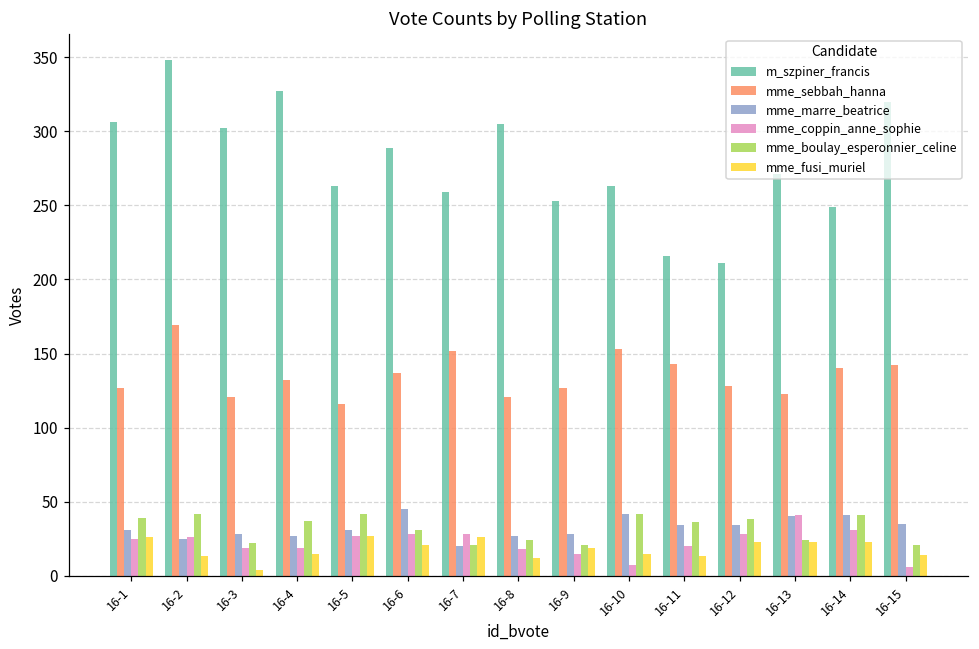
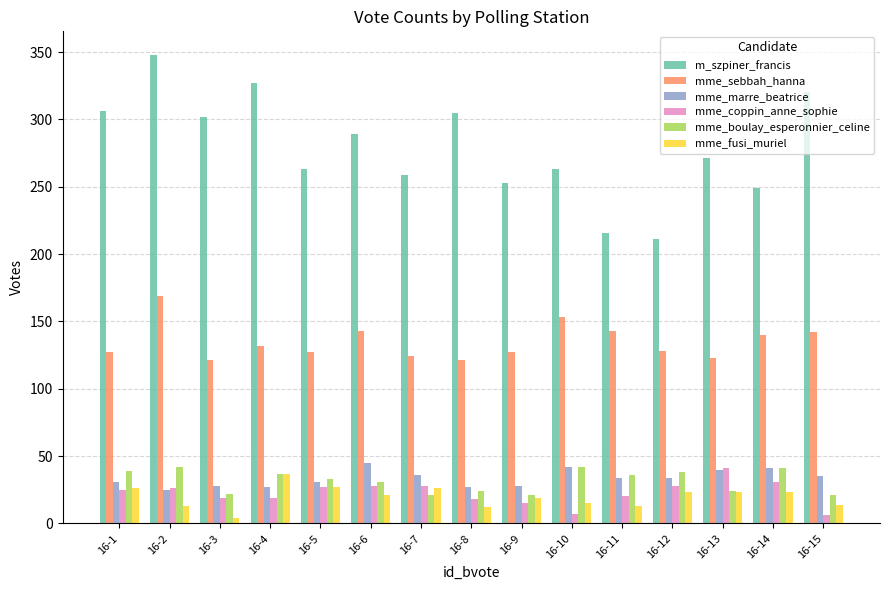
mme_fusi_muriel, 16-4: 15 -> 37
mme_sebbah_hanna, 16-5: 116 -> 127
mme_boulay_esperonnier_celine, 16-5: 42 -> 33
mme_sebbah_hanna, 16-6: 137 -> 143
mme_sebbah_hanna, 16-7: 152 -> 124
mme_marre_beatrice, 16-7: 20 -> 36
